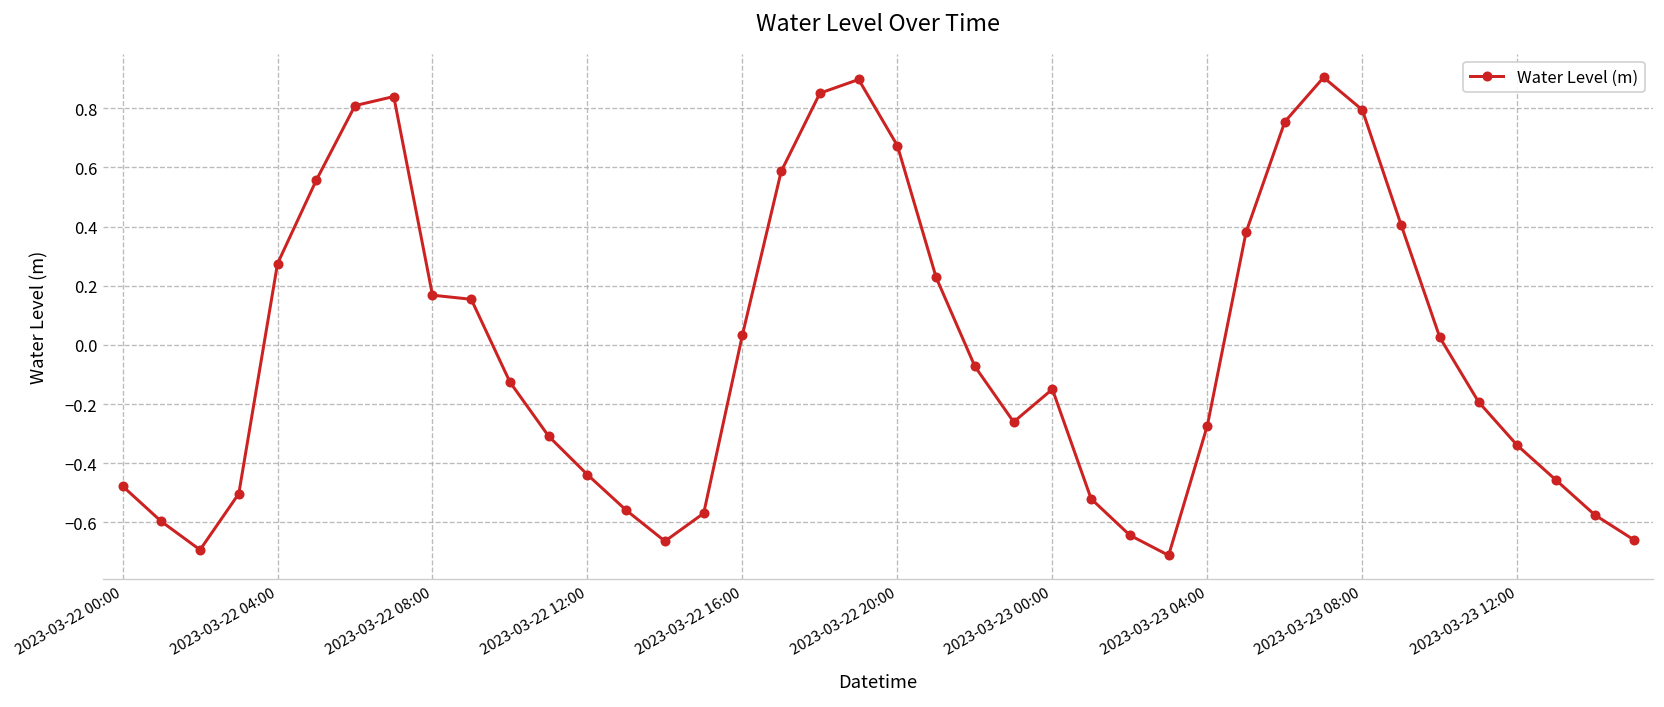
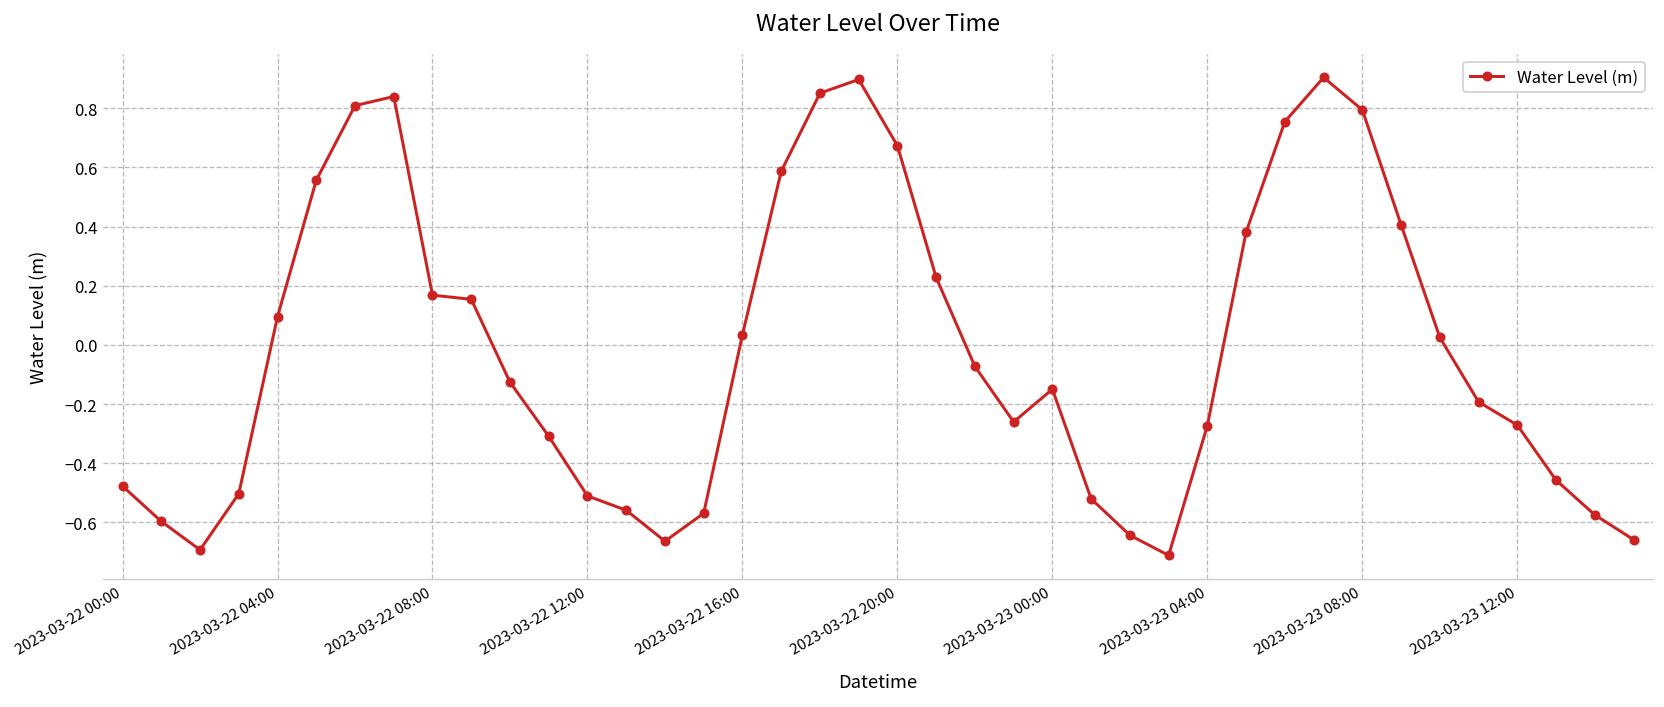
2023-03-22 04:00: 0.27 -> 0.10
2023-03-22 12:00: -0.44 -> -0.51
2023-03-23 12:00: -0.34 -> -0.27
